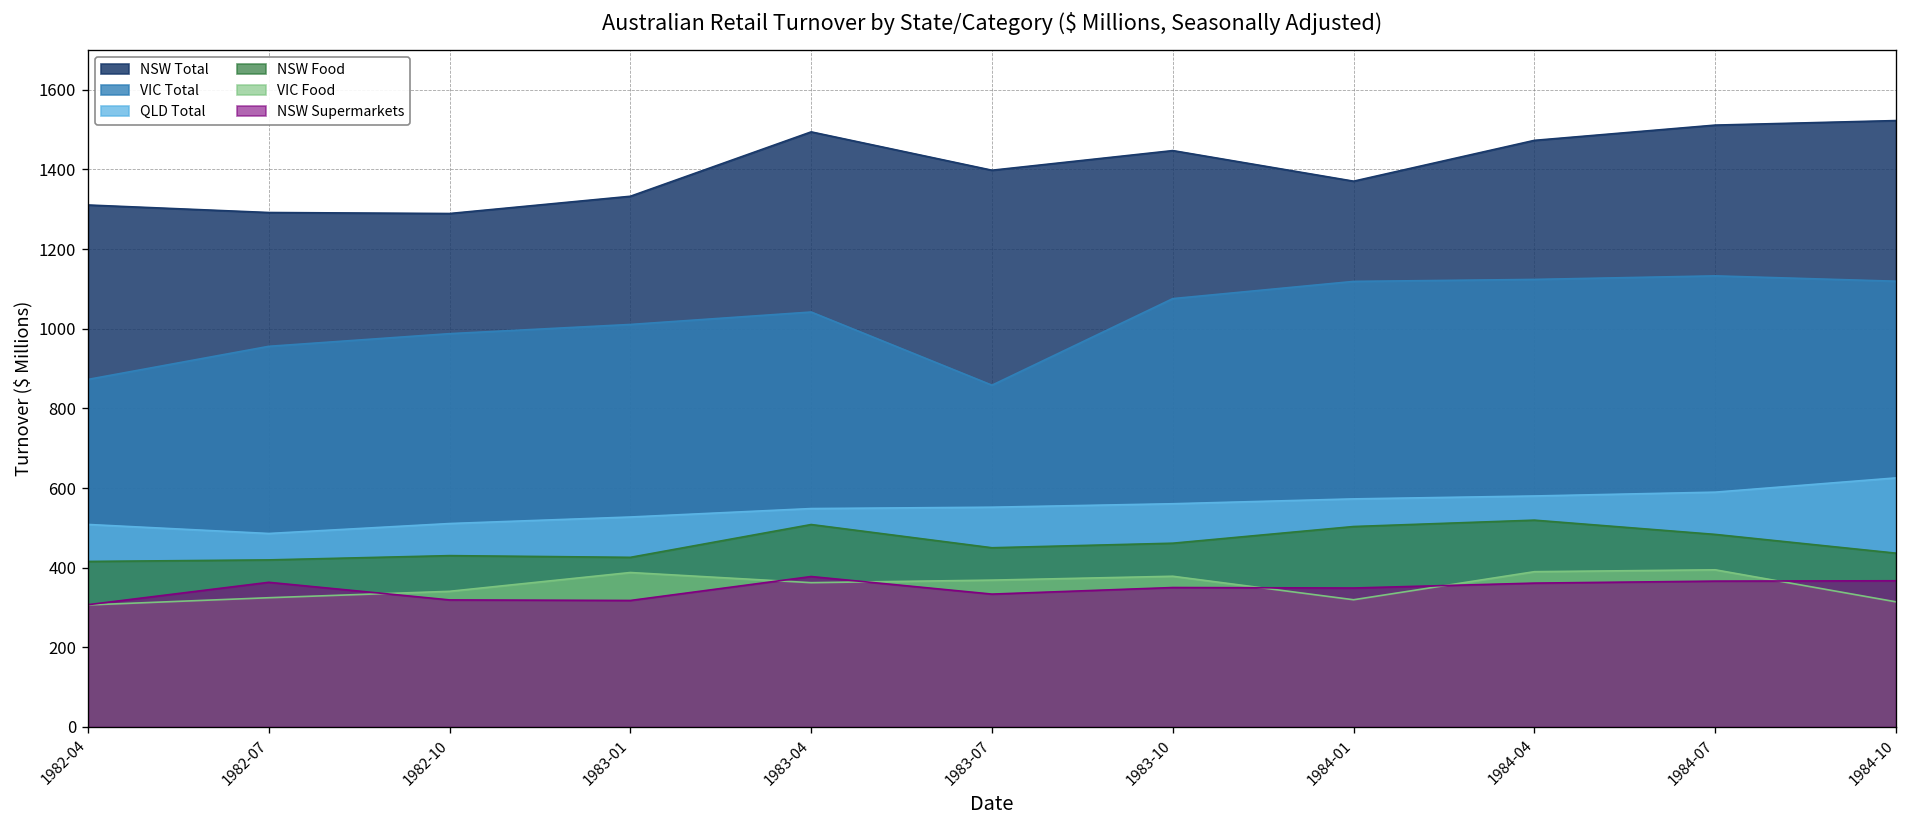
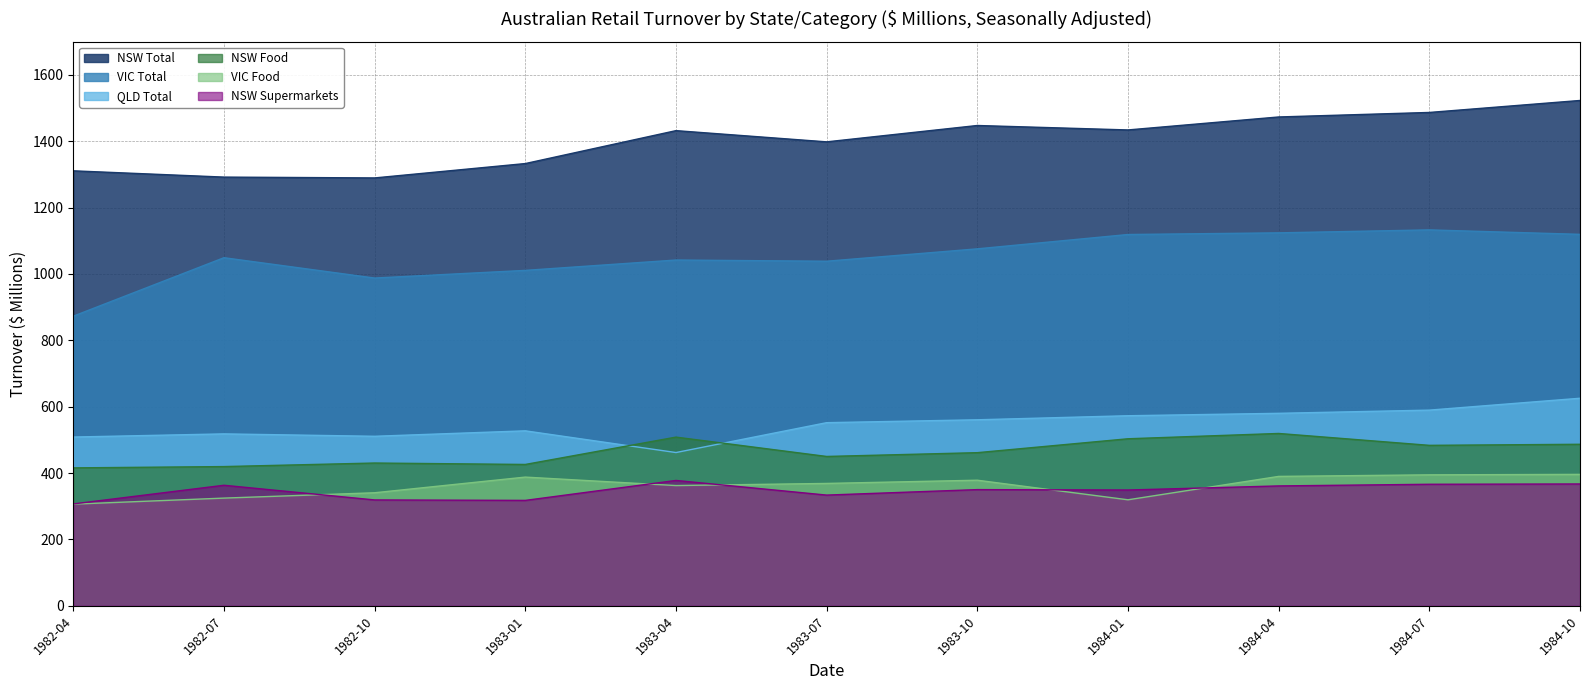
VIC Total, 1982-07: 960 -> 1050
QLD Total, 1982-07: 490 -> 520
NSW Total, 1983-04: 1490 -> 1430
QLD Total, 1983-04: 550 -> 460
VIC Total, 1983-07: 860 -> 1040
NSW Total, 1984-01: 1370 -> 1430
NSW Total, 1984-07: 1510 -> 1490
NSW Food, 1984-10: 440 -> 490
VIC Food, 1984-10: 310 -> 400
